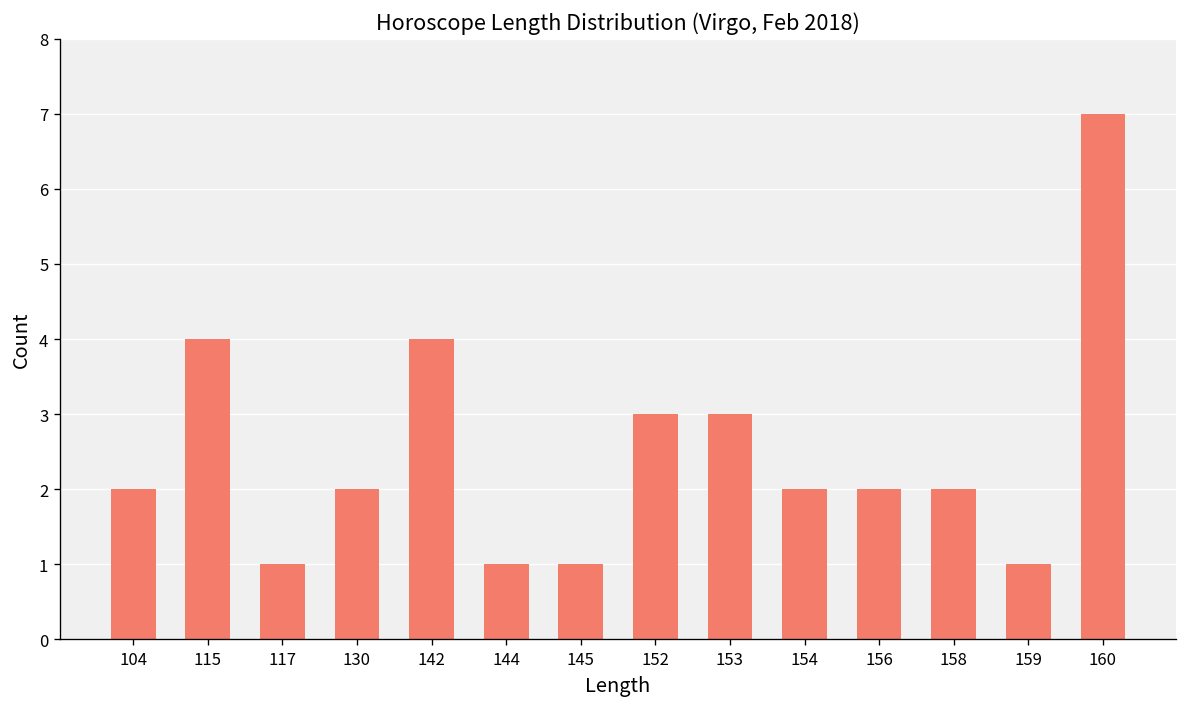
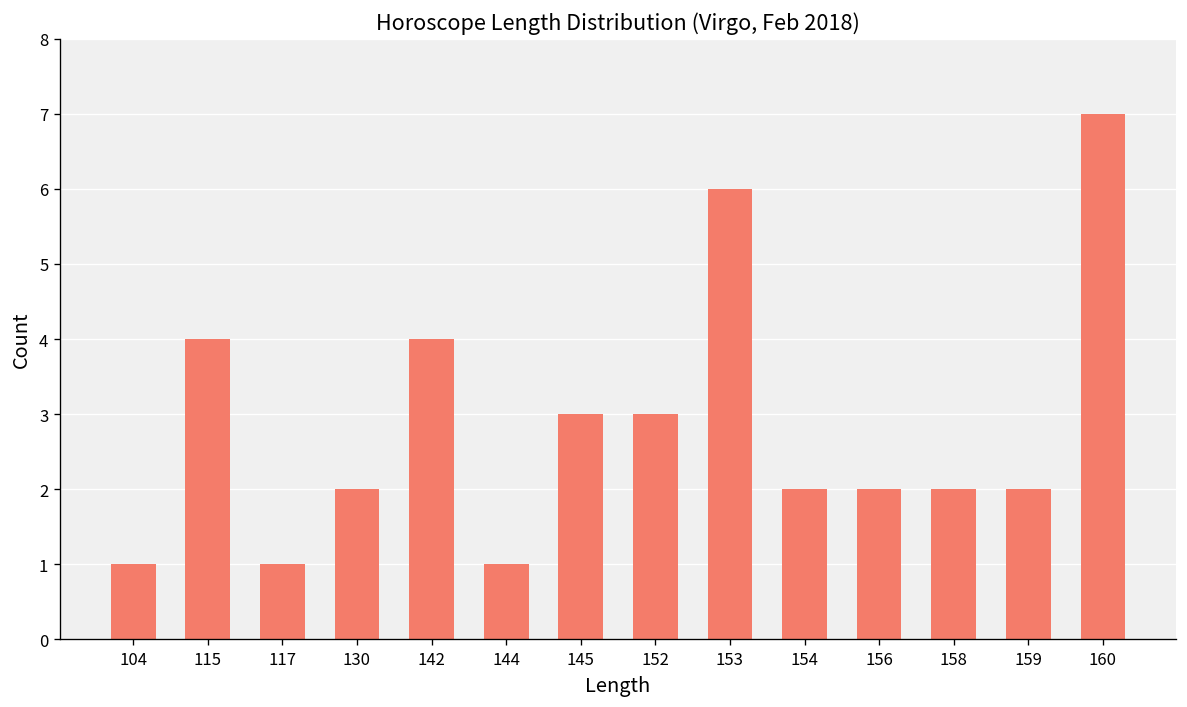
104: 2 -> 1
145: 1 -> 3
153: 3 -> 6
159: 1 -> 2
